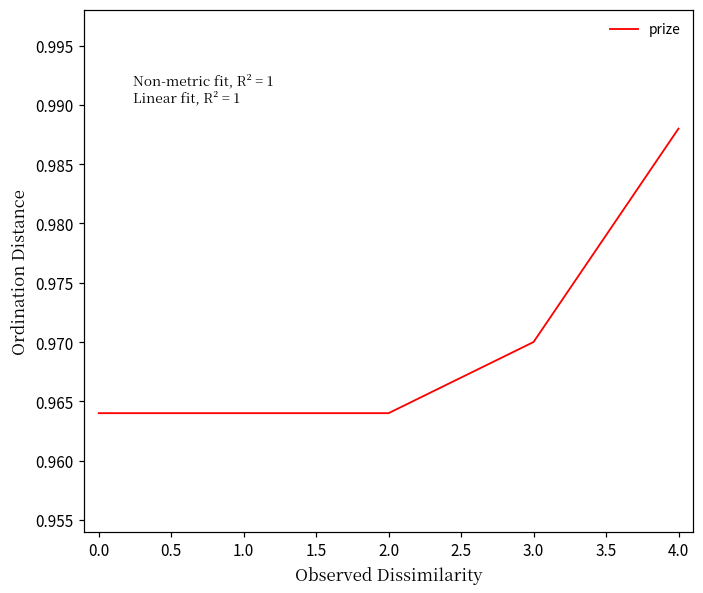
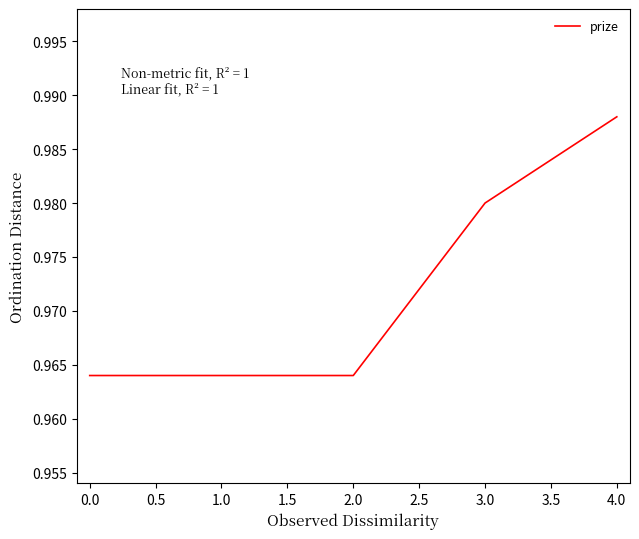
3.0: 0.97 -> 0.98
